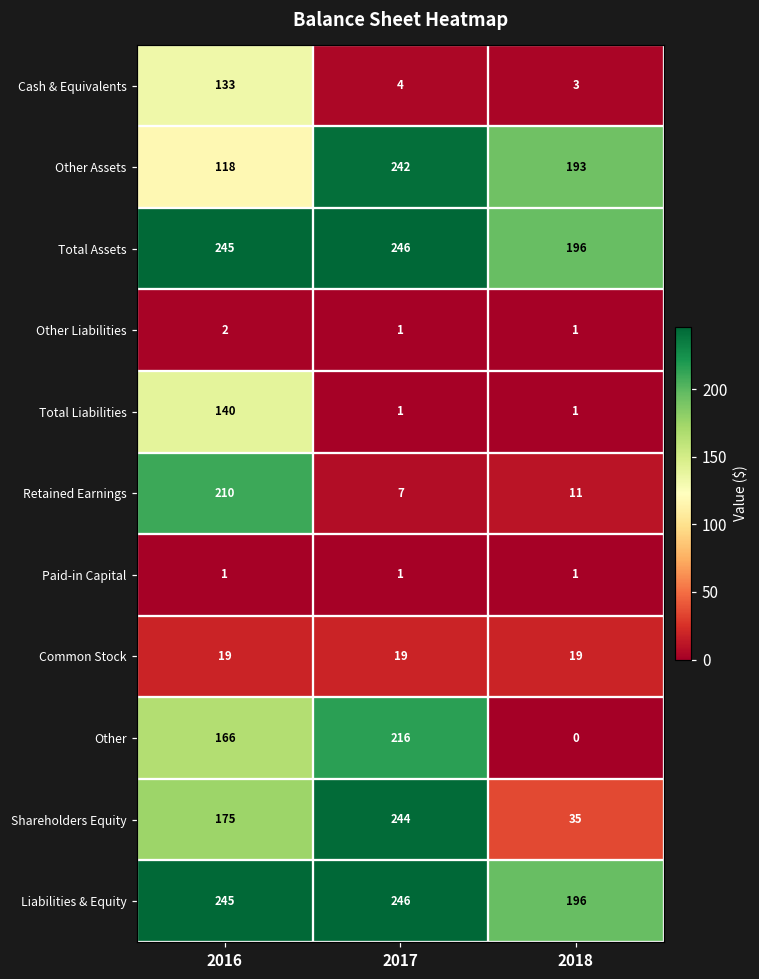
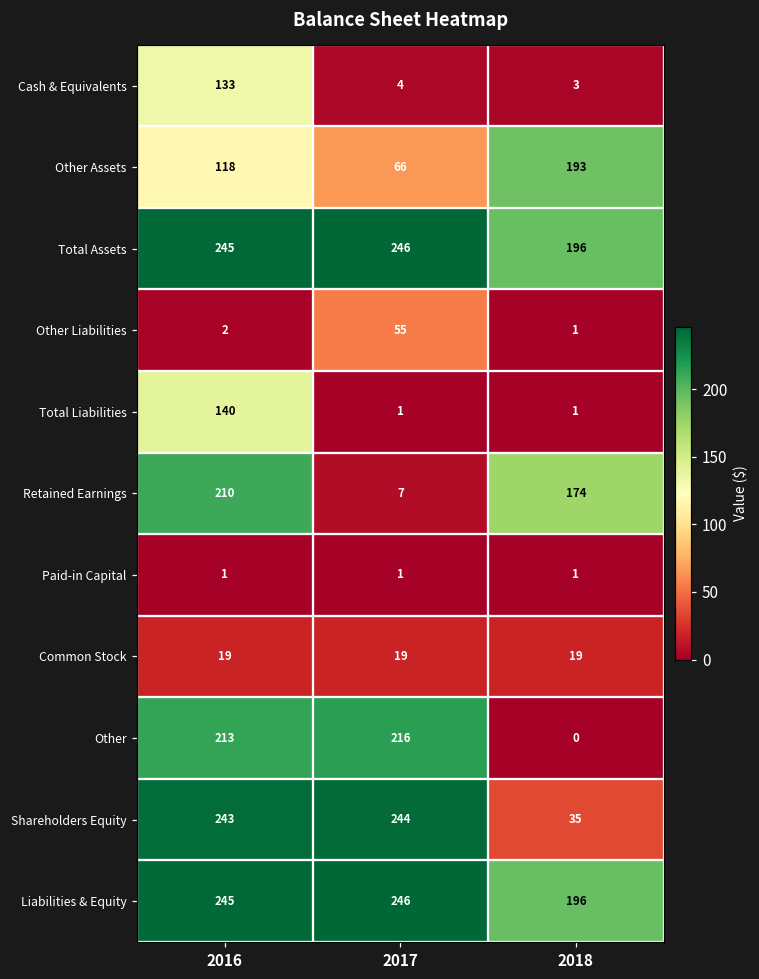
Other Assets, 2017: 242 -> 66
Other Liabilities, 2017: 1 -> 55
Retained Earnings, 2018: 11 -> 174
Other, 2016: 166 -> 213
Shareholders Equity, 2016: 175 -> 243
